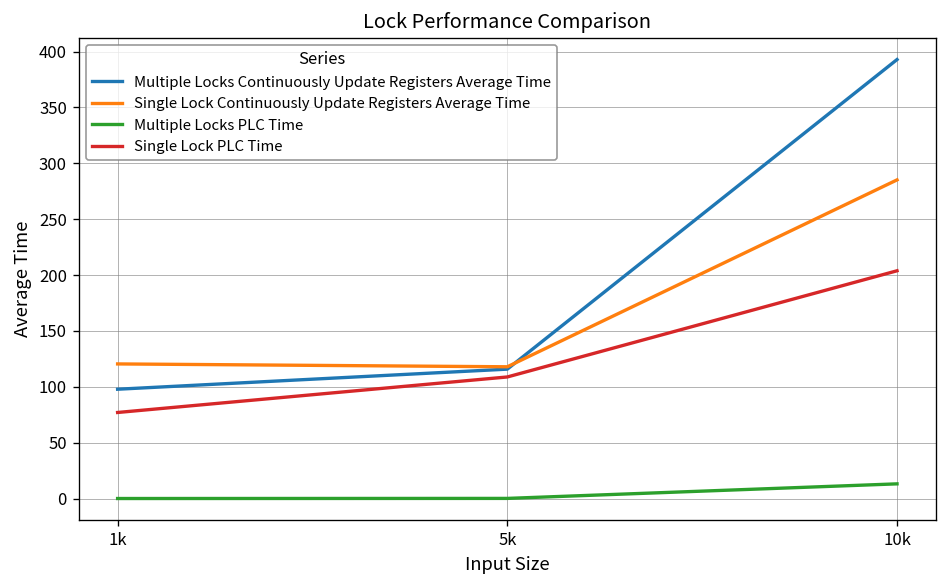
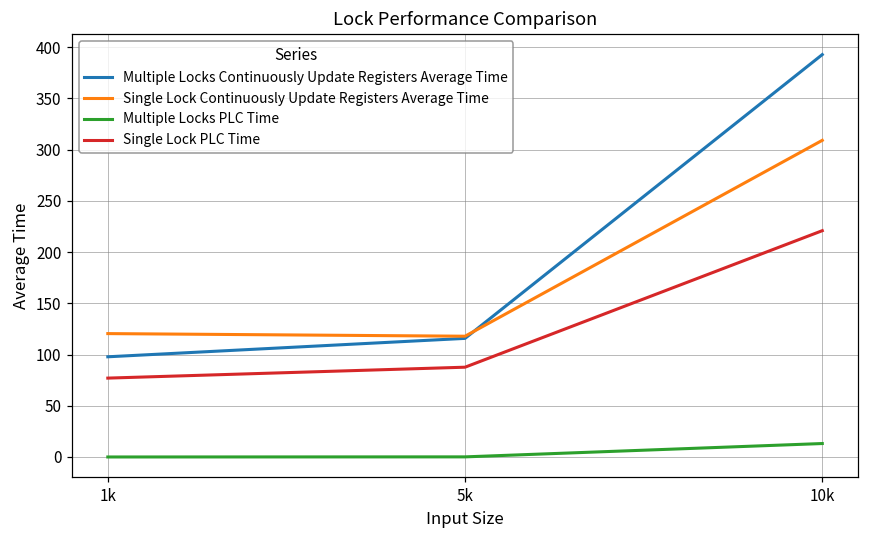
Single Lock PLC Time, 5k: 110 -> 90
Single Lock Continuously Update Registers Average Time, 10k: 290 -> 310
Single Lock PLC Time, 10k: 200 -> 220
